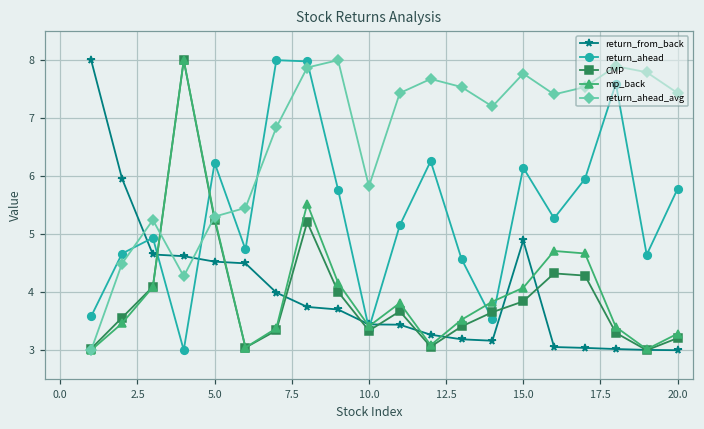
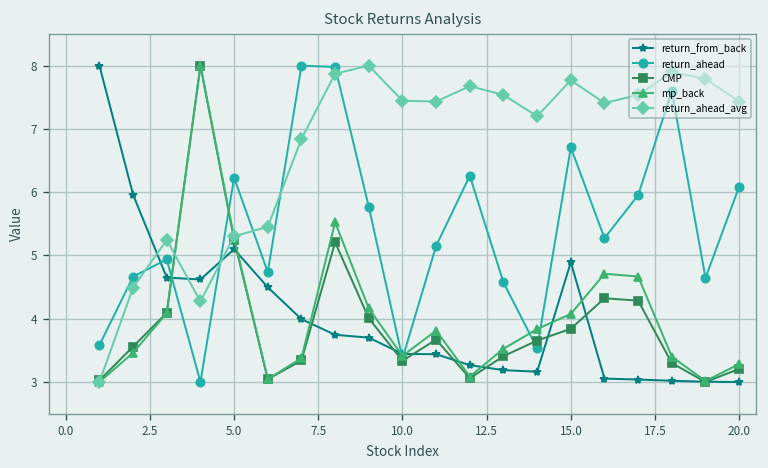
return_from_back, 5.0: 4.5 -> 5.1
return_ahead_avg, 10.0: 5.8 -> 7.4
return_ahead, 15.0: 6.1 -> 6.7
return_ahead, 20.0: 5.8 -> 6.1
